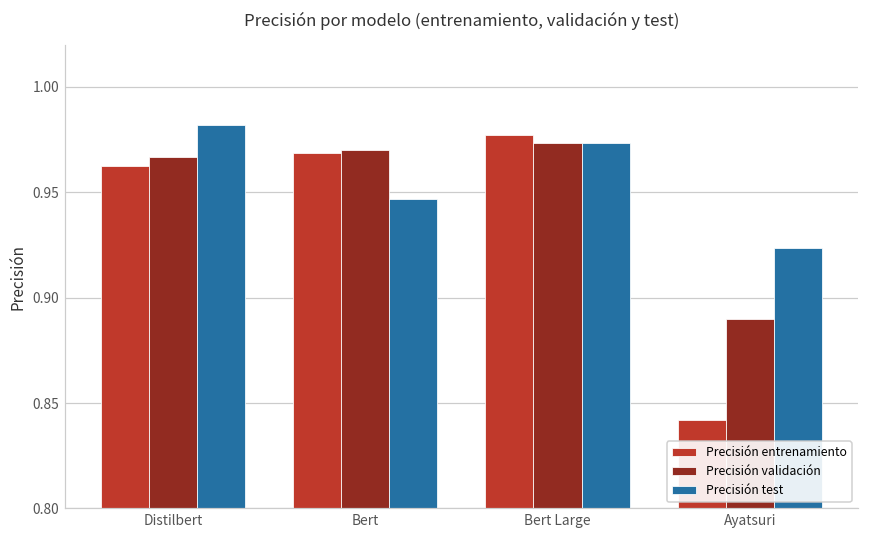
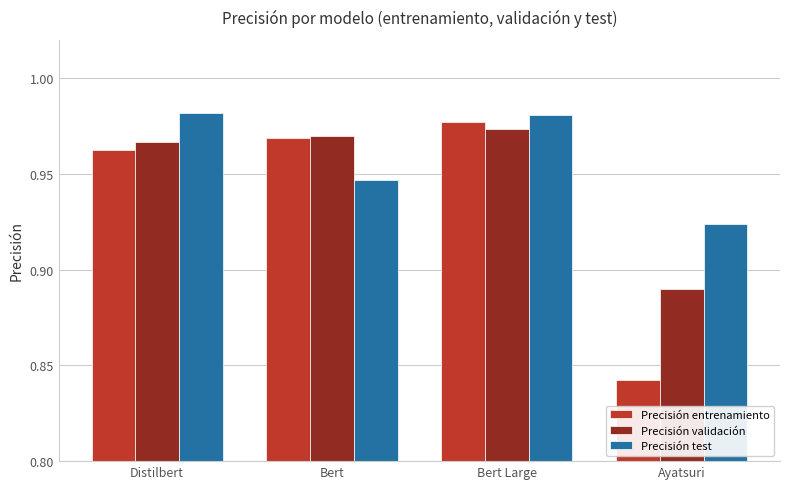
Precisión test, Bert Large: 0.973 -> 0.981
